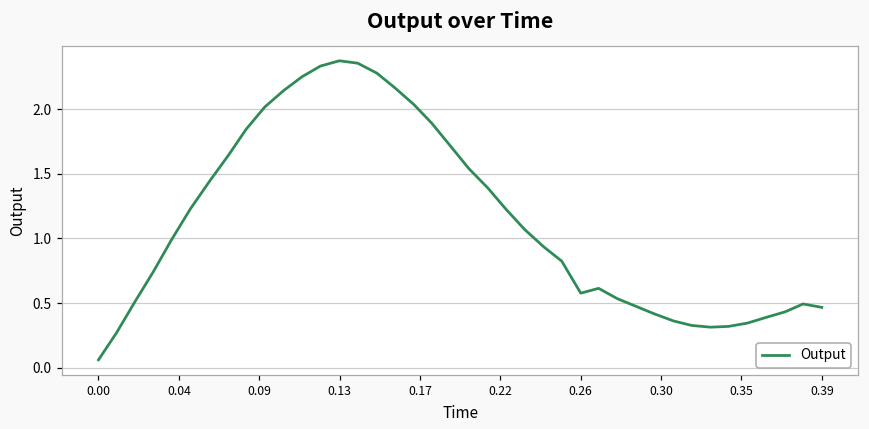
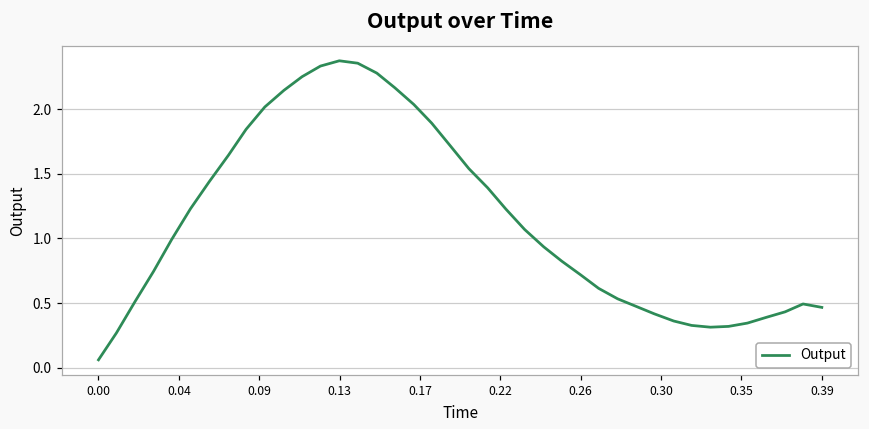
0.26: 0.58 -> 0.72
